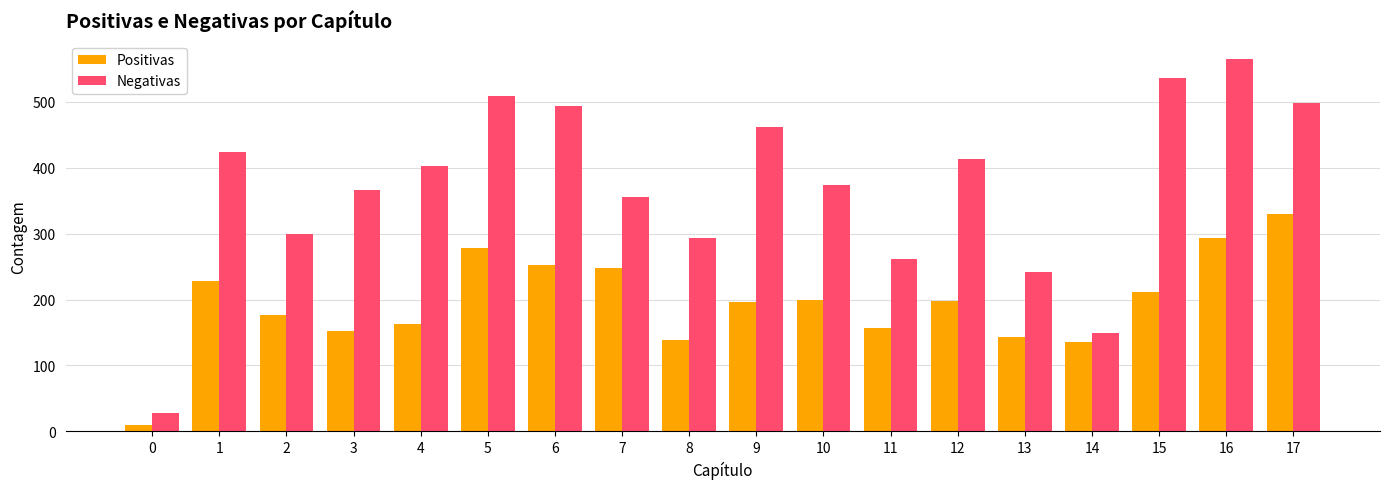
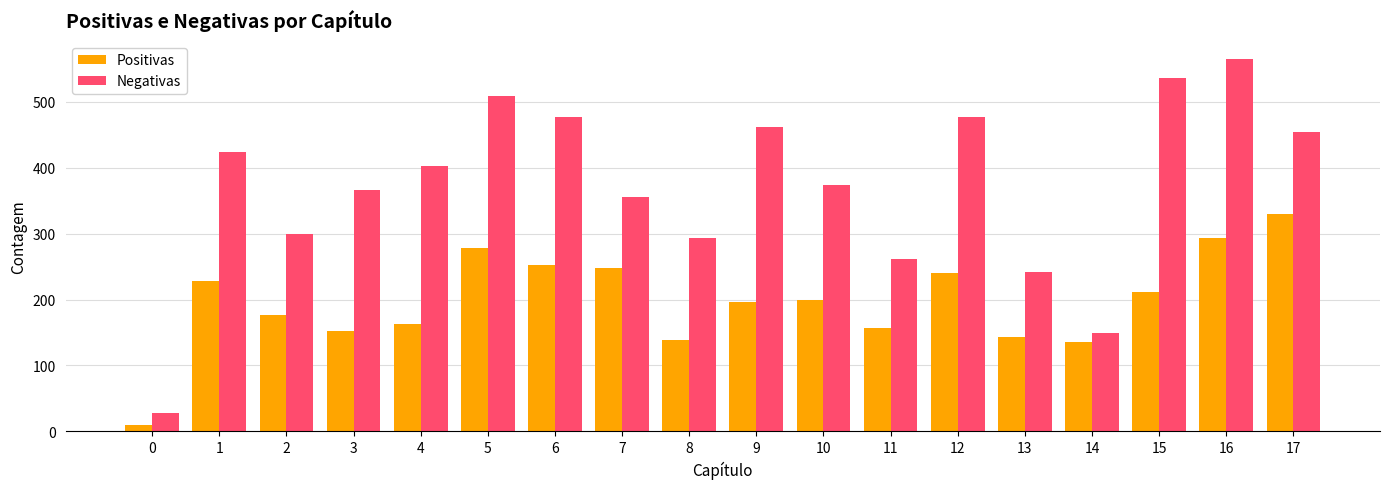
Negativas, 6: 490 -> 480
Positivas, 12: 200 -> 240
Negativas, 12: 410 -> 480
Negativas, 17: 500 -> 450
